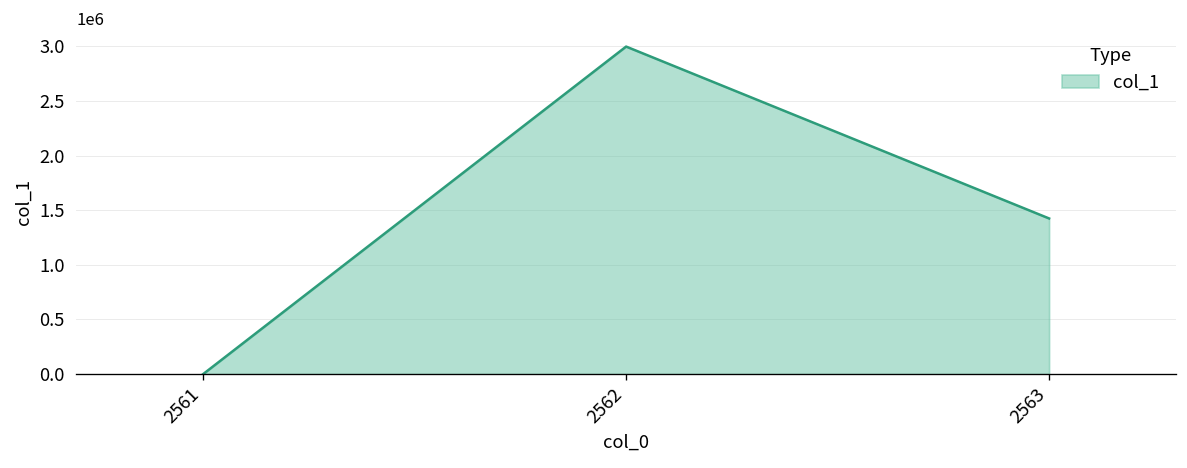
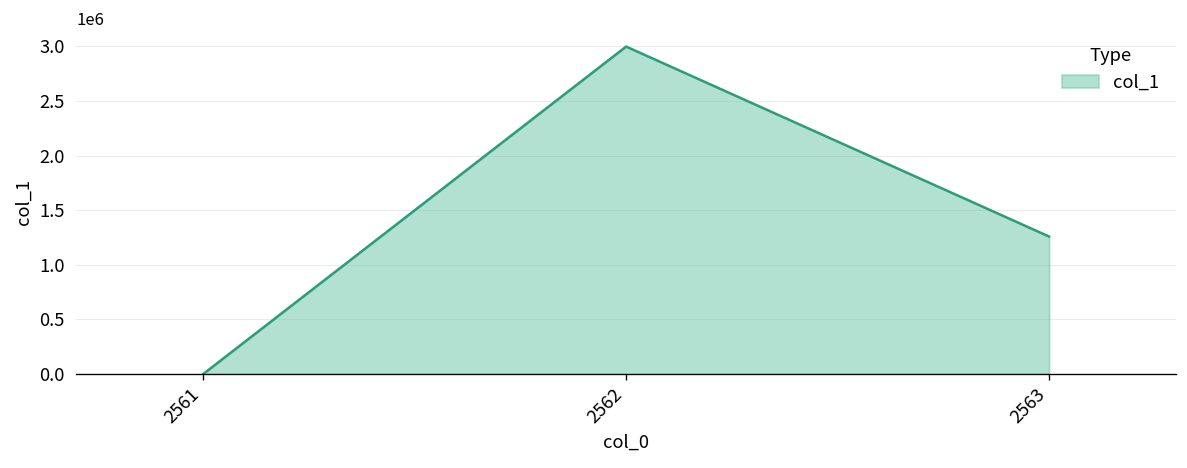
2563: 1400000 -> 1300000
